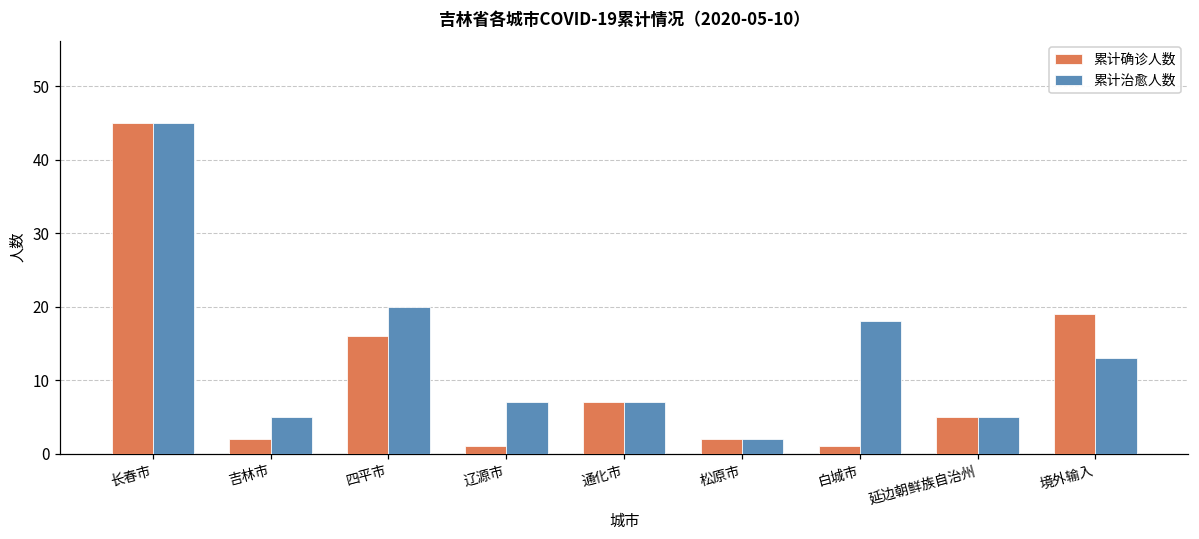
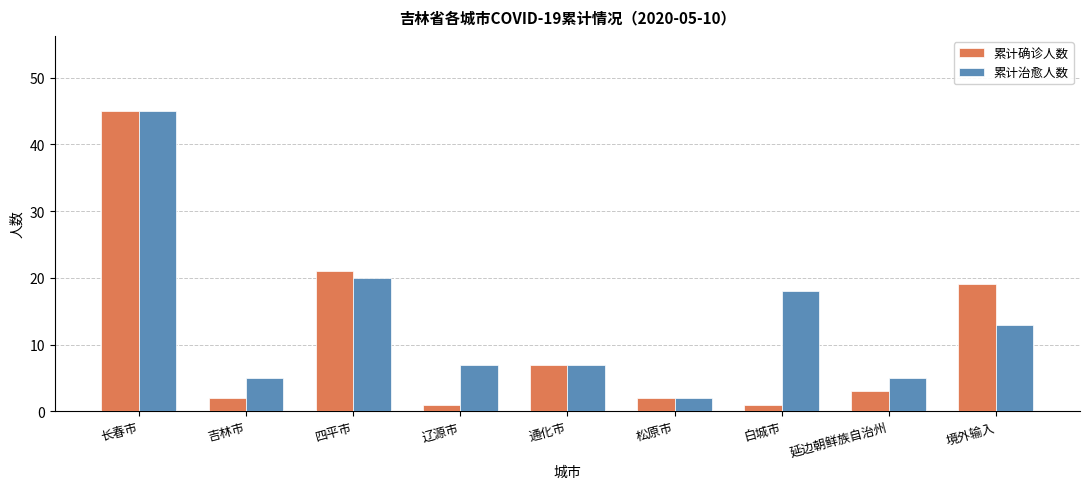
累计确诊人数, 四平市: 16 -> 21
累计确诊人数, 延边朝鲜族自治州: 5 -> 3
